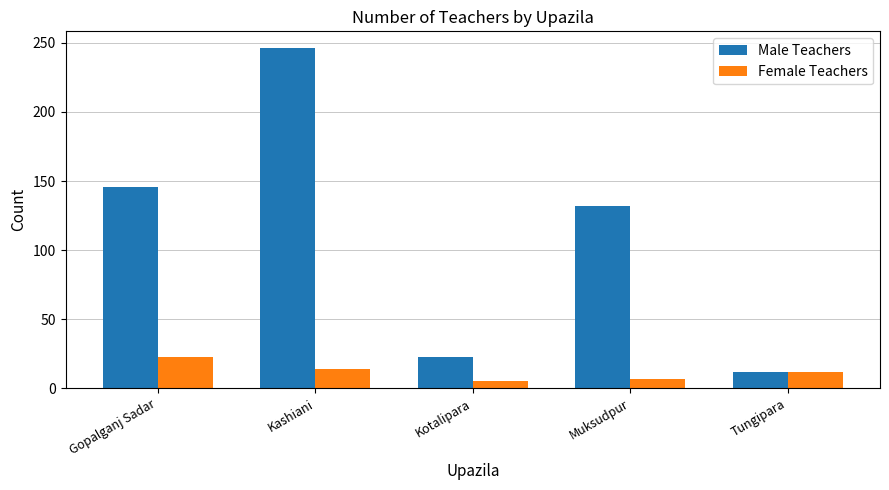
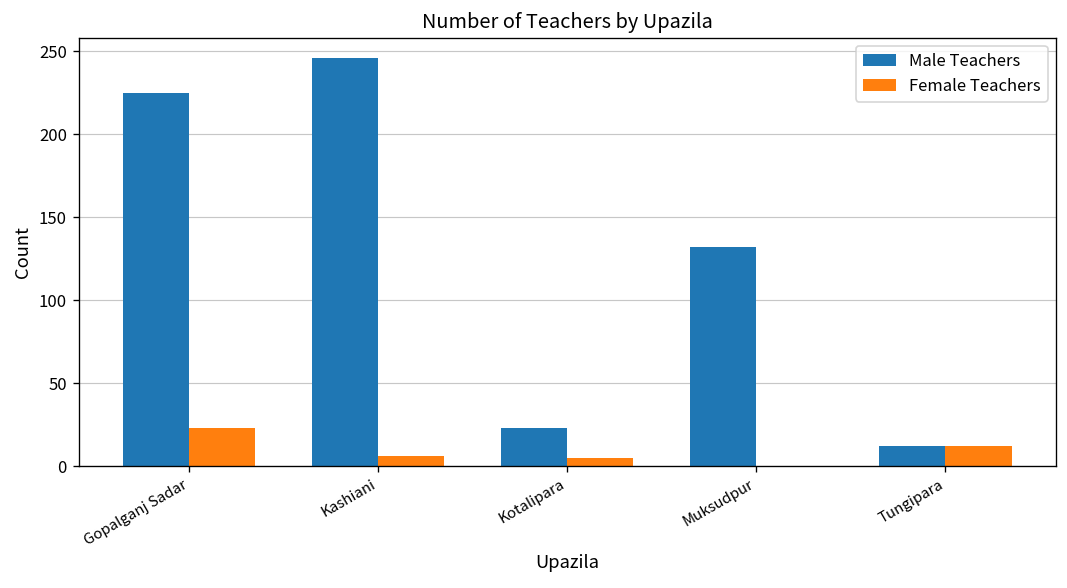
Male Teachers, Gopalganj Sadar: 146 -> 225
Female Teachers, Kashiani: 14 -> 6
Female Teachers, Muksudpur: 7 -> 0
